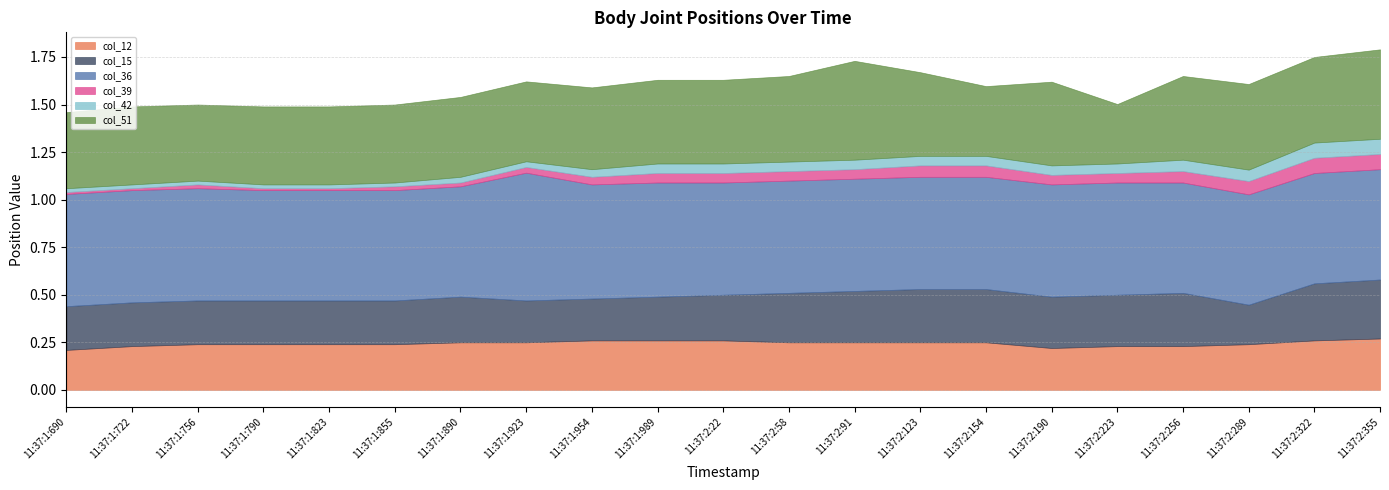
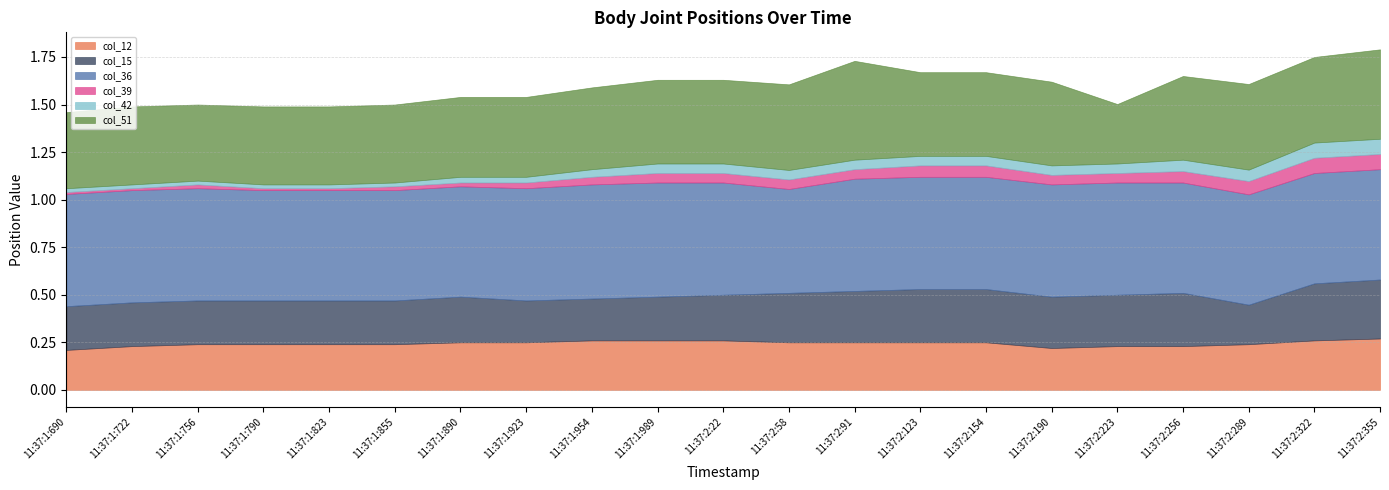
col_36, 11:37:1:923: 0.67 -> 0.59
col_36, 11:37:2:58: 0.59 -> 0.55
col_51, 11:37:2:154: 0.37 -> 0.44
